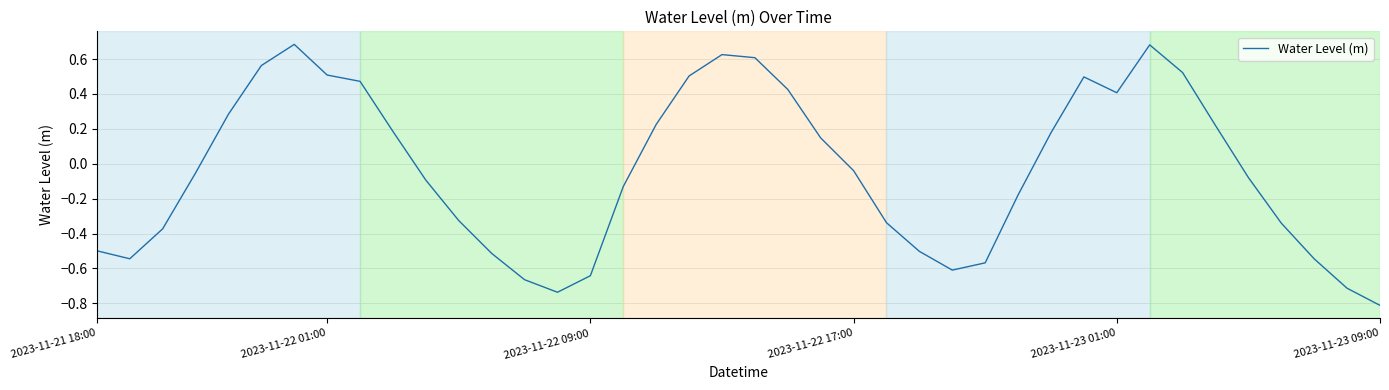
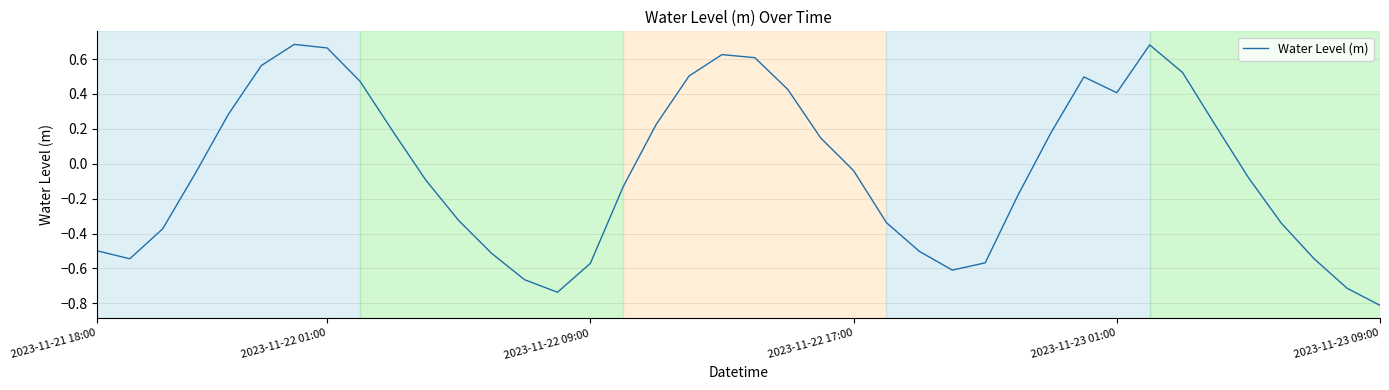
2023-11-22 01:00: 0.51 -> 0.66
2023-11-22 09:00: -0.64 -> -0.57
